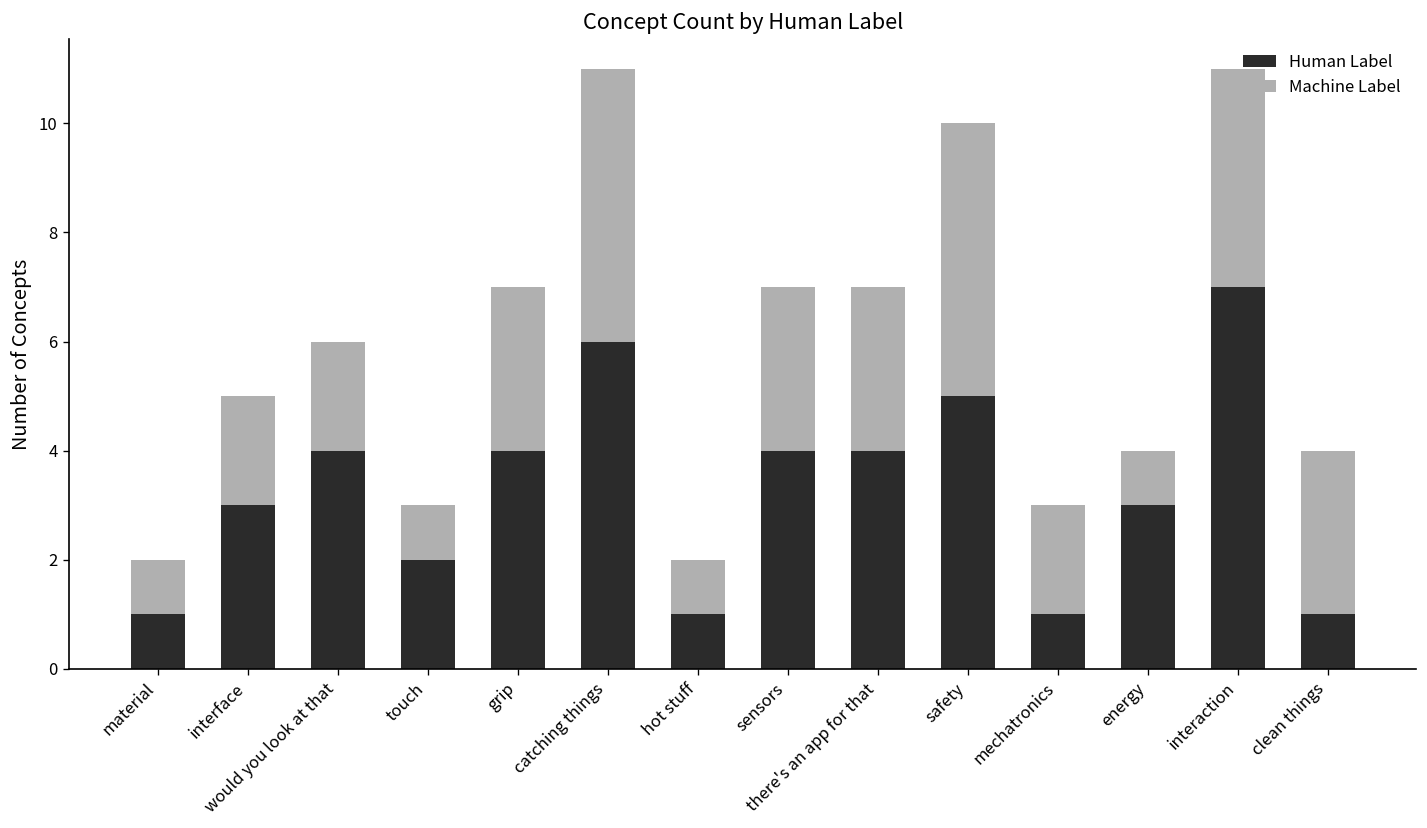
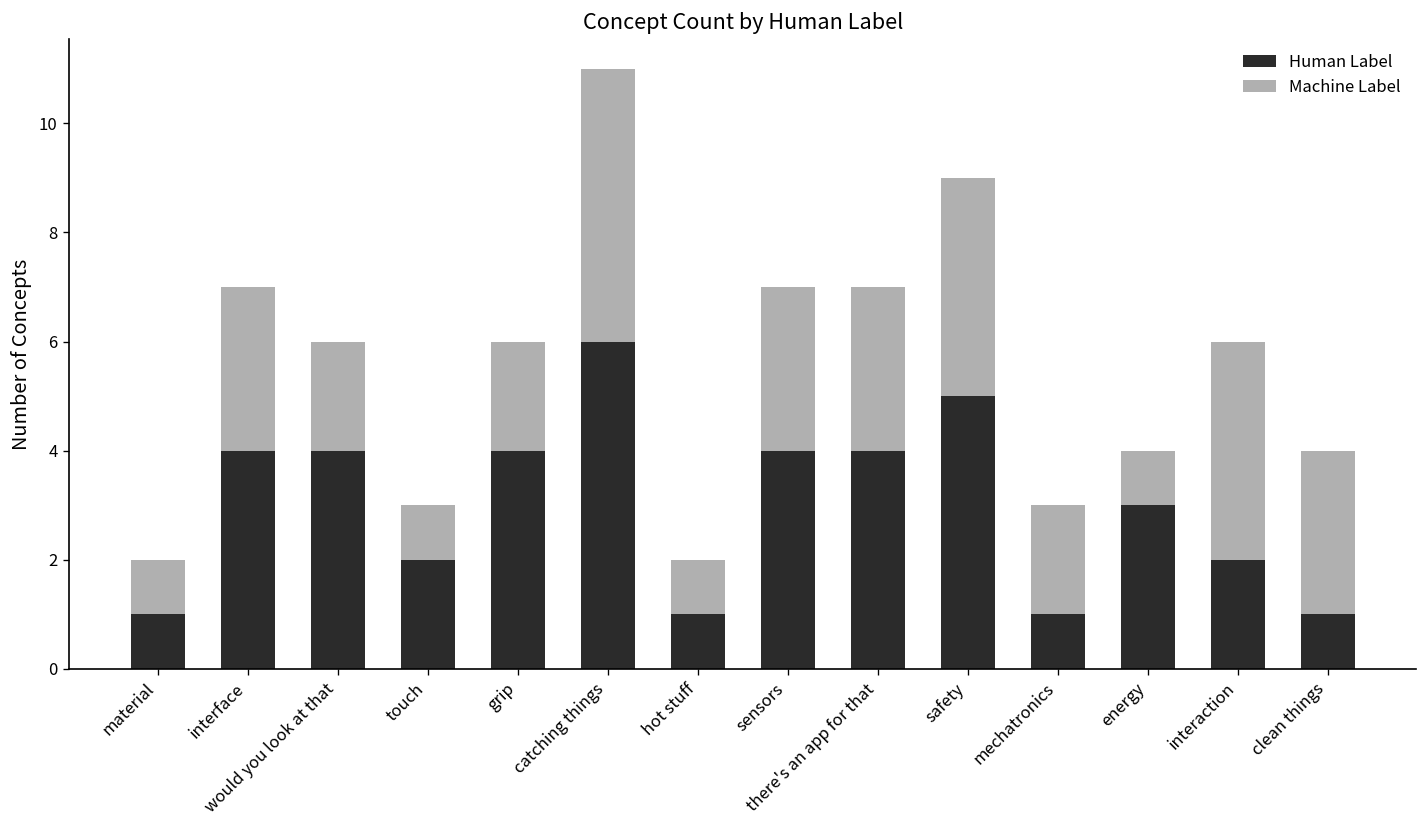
Human Label, interface: 3 -> 4
Machine Label, interface: 2 -> 3
Machine Label, grip: 3 -> 2
Machine Label, safety: 5 -> 4
Human Label, interaction: 7 -> 2
